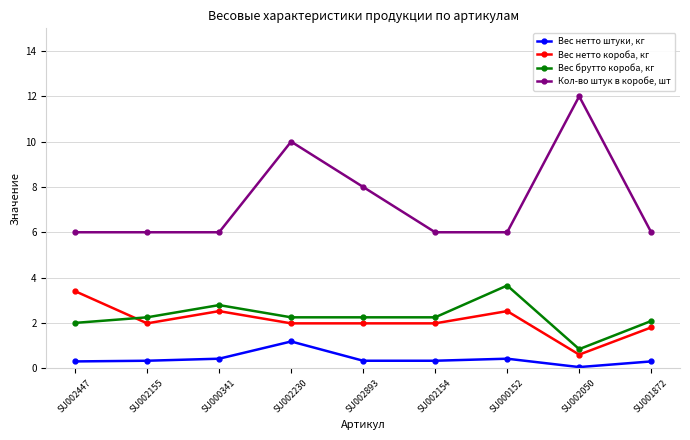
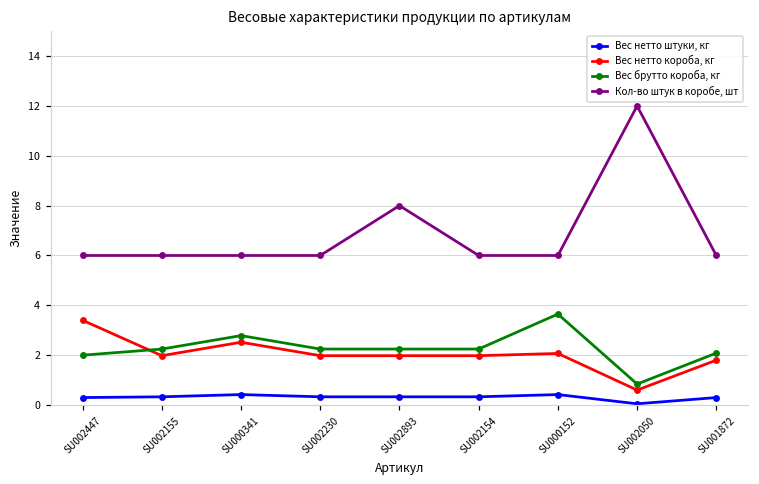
Вес нетто штуки, кг, SU002230: 1.2 -> 0.3
Кол-во штук в коробе, шт, SU002230: 10 -> 6
Вес нетто короба, кг, SU000152: 2.5 -> 2.1
